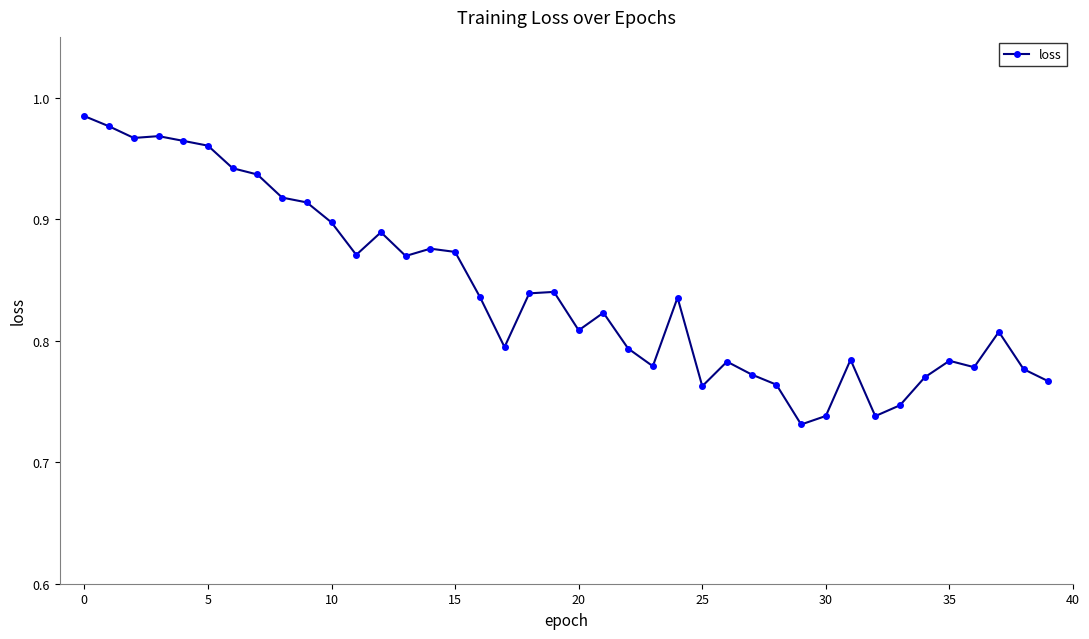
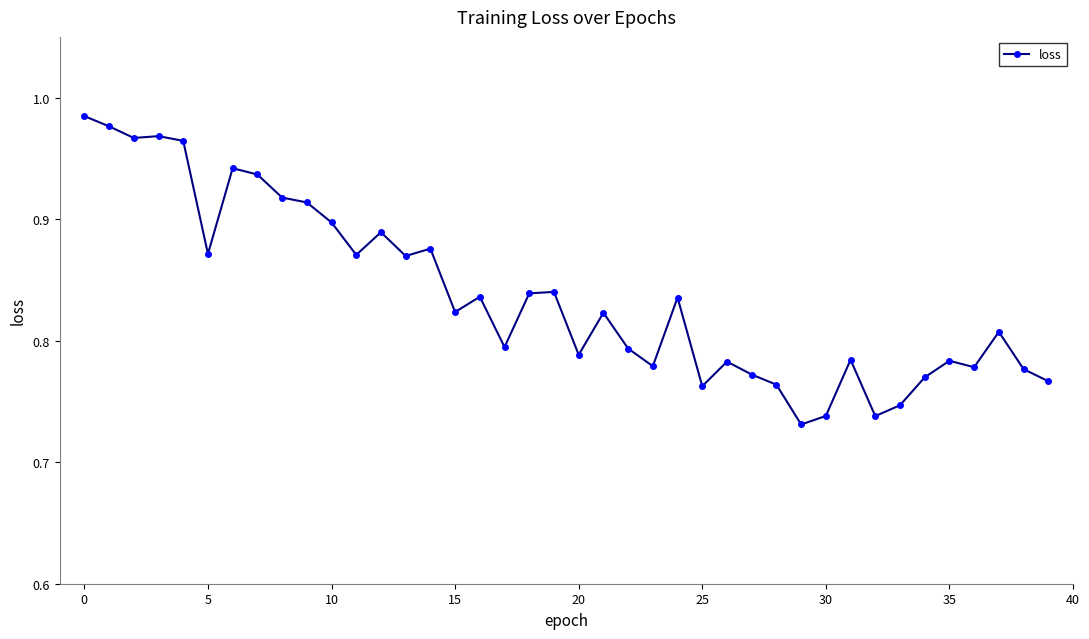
5: 0.960 -> 0.871
15: 0.873 -> 0.824
20: 0.809 -> 0.788
